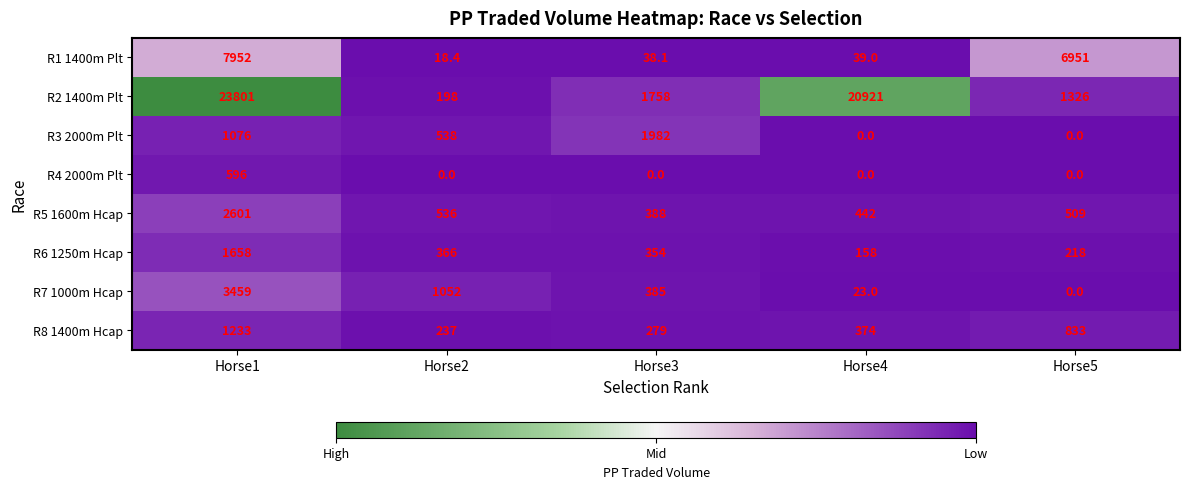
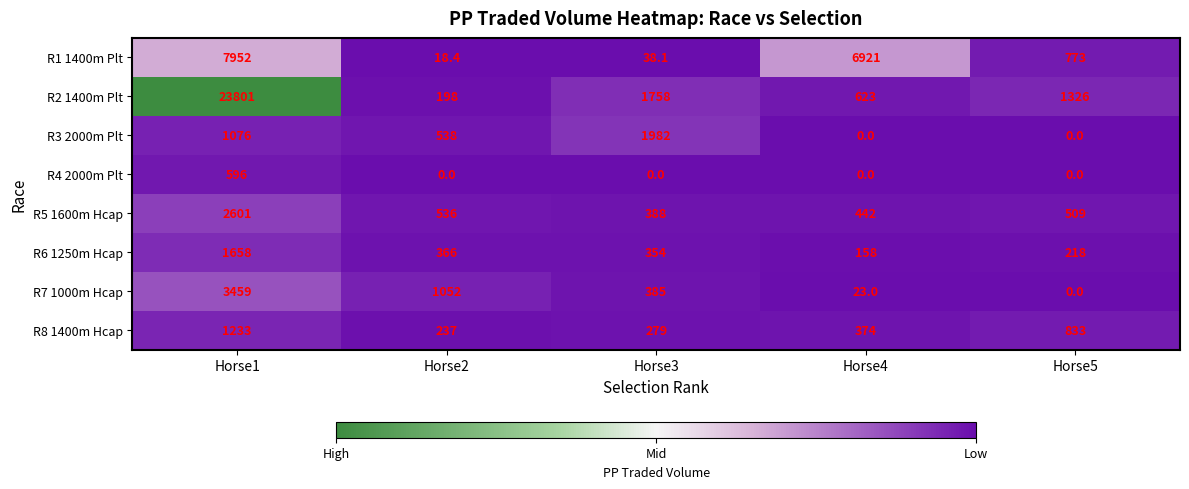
R1 1400m Plt, Horse4: 39.0 -> 6921
R1 1400m Plt, Horse5: 6951 -> 773
R2 1400m Plt, Horse4: 20921 -> 623
